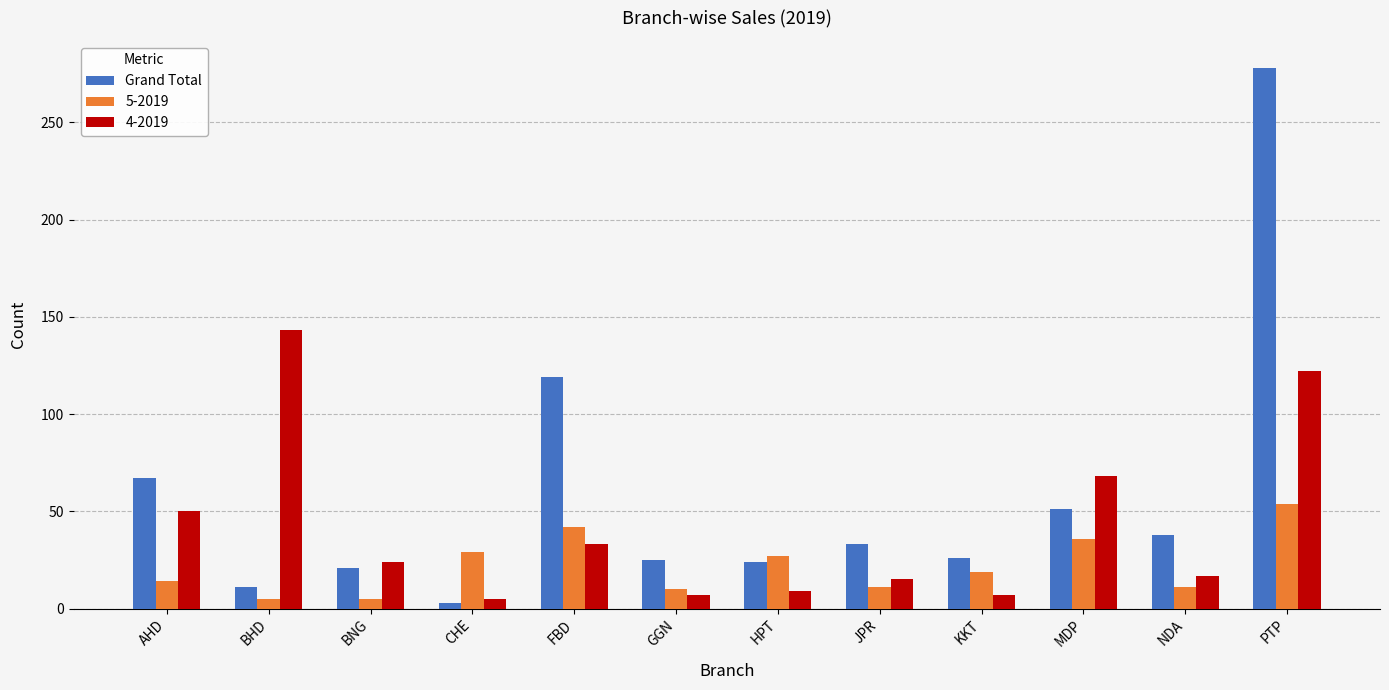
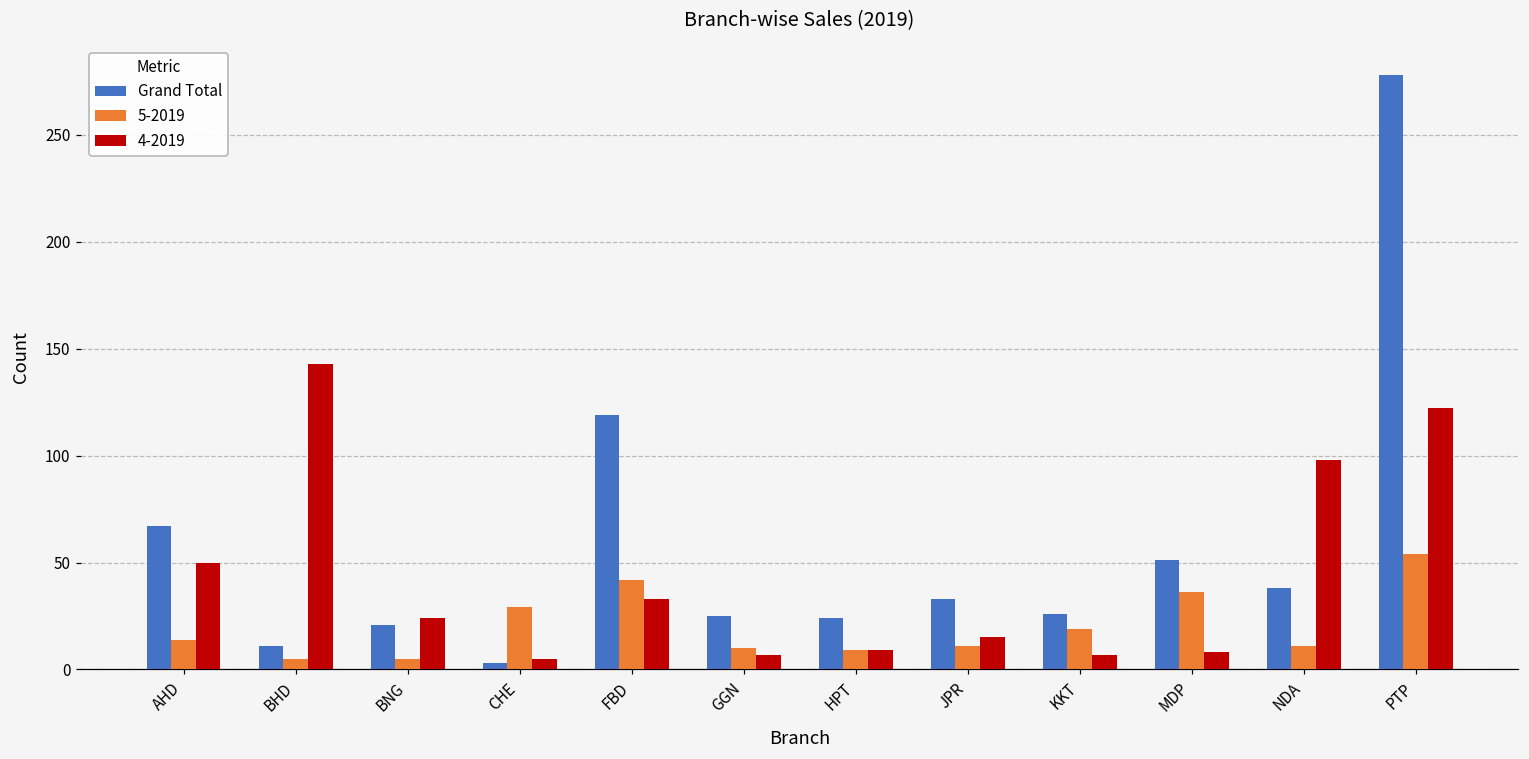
5-2019, HPT: 27 -> 9
4-2019, MDP: 68 -> 8
4-2019, NDA: 17 -> 98
